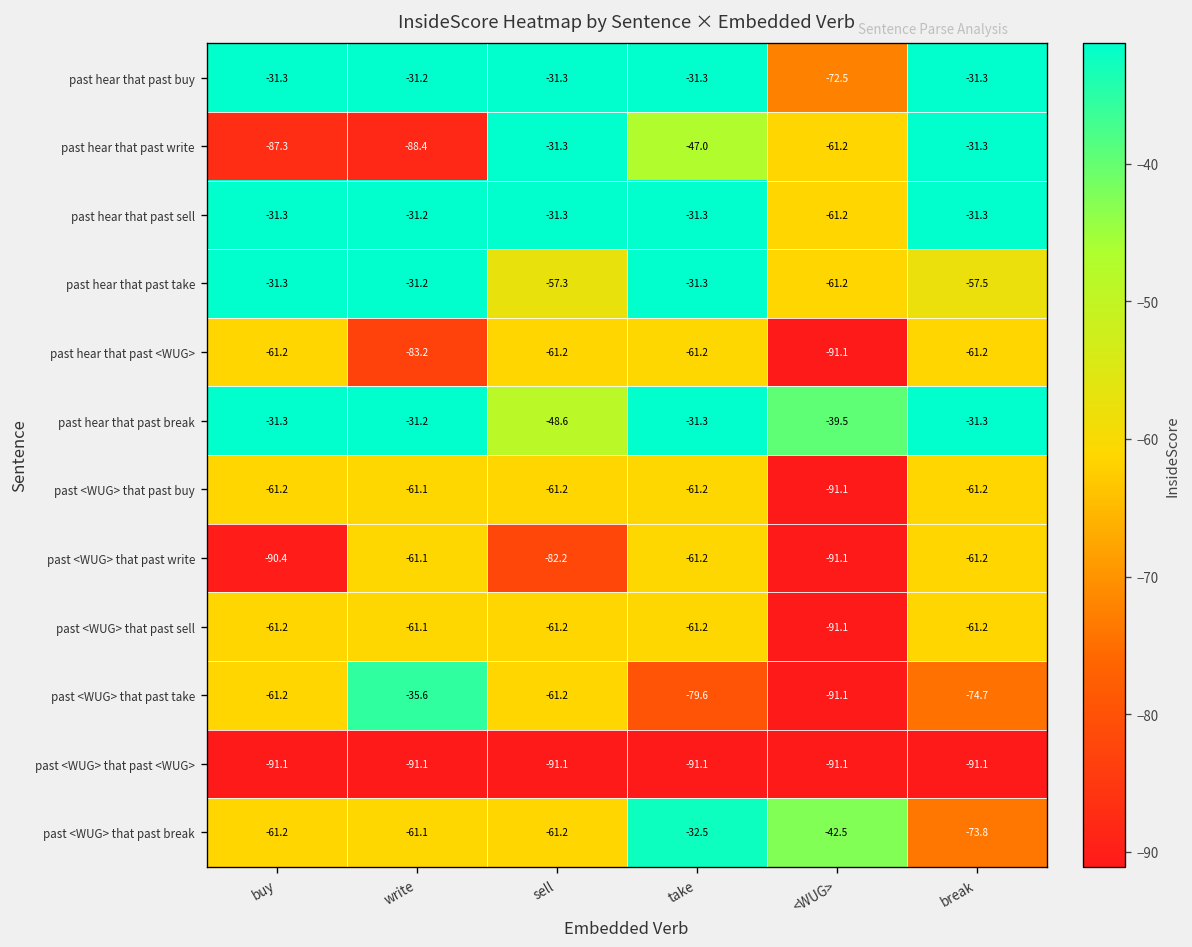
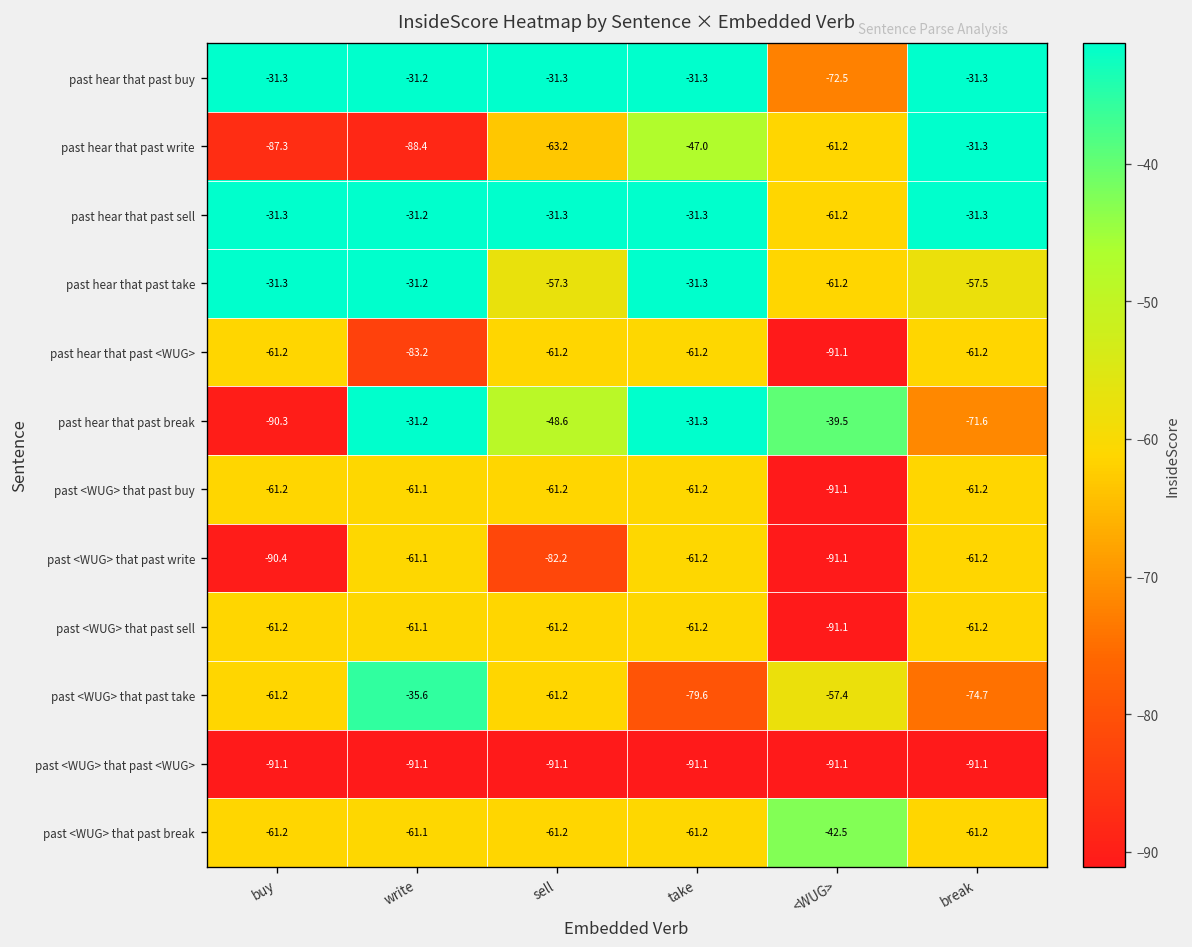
past hear that past write, sell: -31.3 -> -63.2
past hear that past break, buy: -31.3 -> -90.3
past hear that past break, break: -31.3 -> -71.6
past <WUG> that past take, <WUG>: -91.1 -> -57.4
past <WUG> that past break, take: -32.5 -> -61.2
past <WUG> that past break, break: -73.8 -> -61.2
